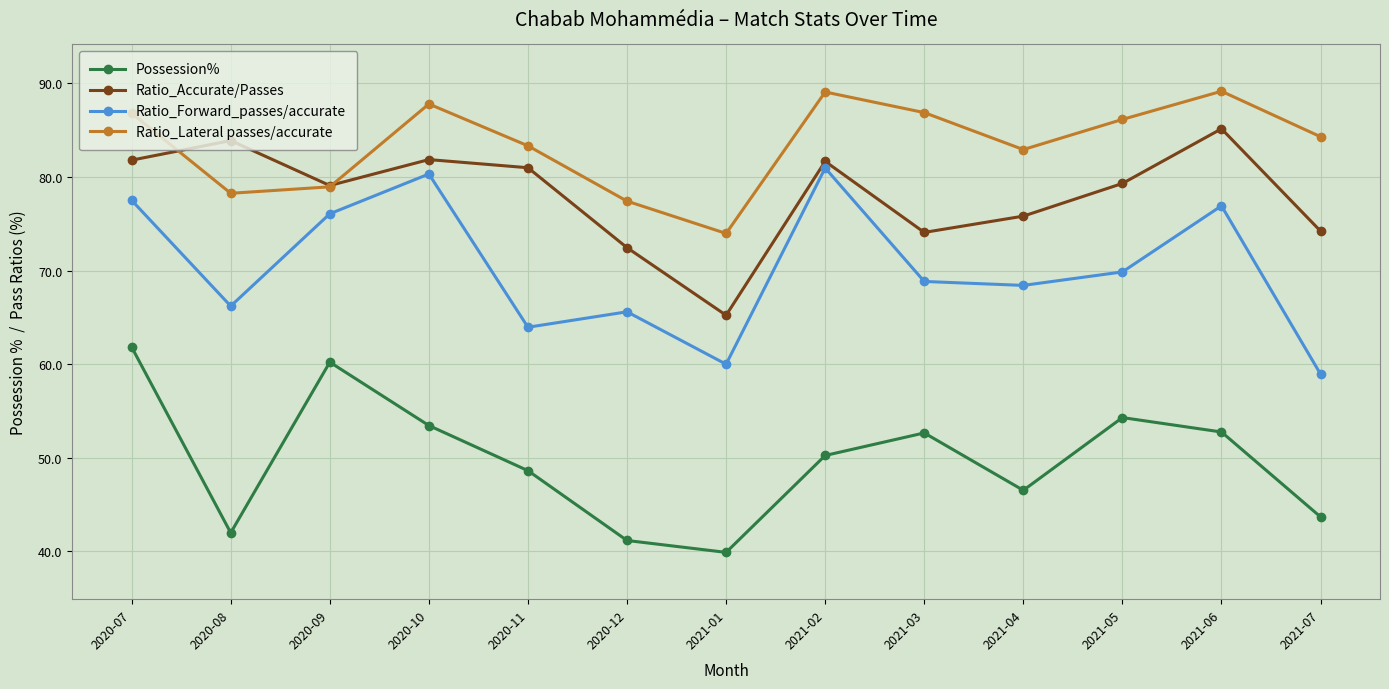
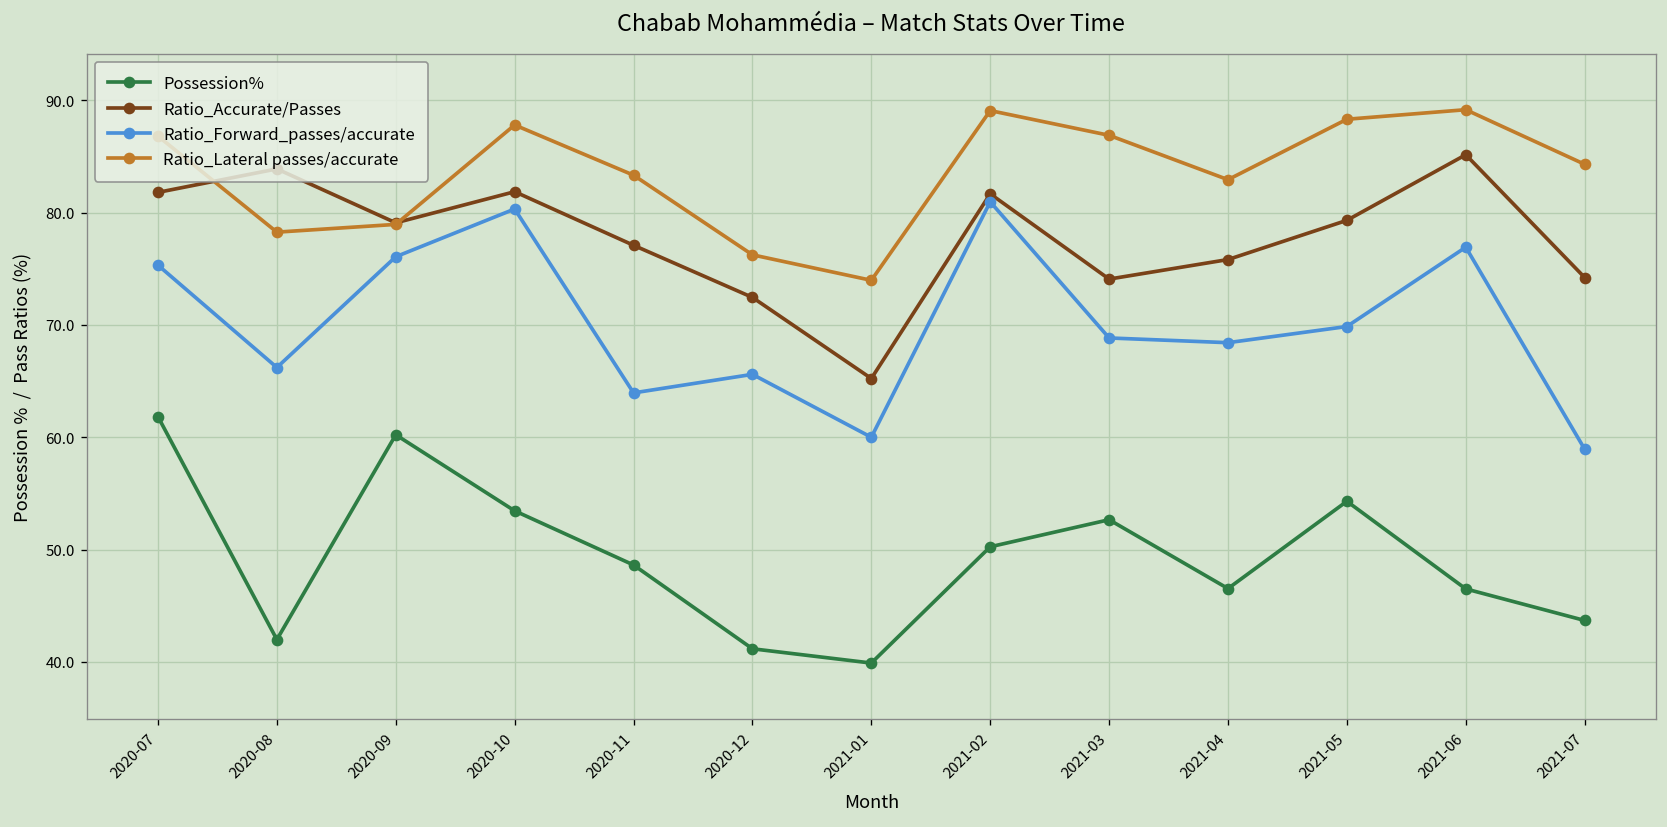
Ratio_Forward_passes/accurate, 2020-07: 78 -> 75
Ratio_Accurate/Passes, 2020-11: 81 -> 77
Ratio_Lateral passes/accurate, 2020-12: 77 -> 76
Ratio_Lateral passes/accurate, 2021-05: 86 -> 88
Possession%, 2021-06: 53 -> 47
